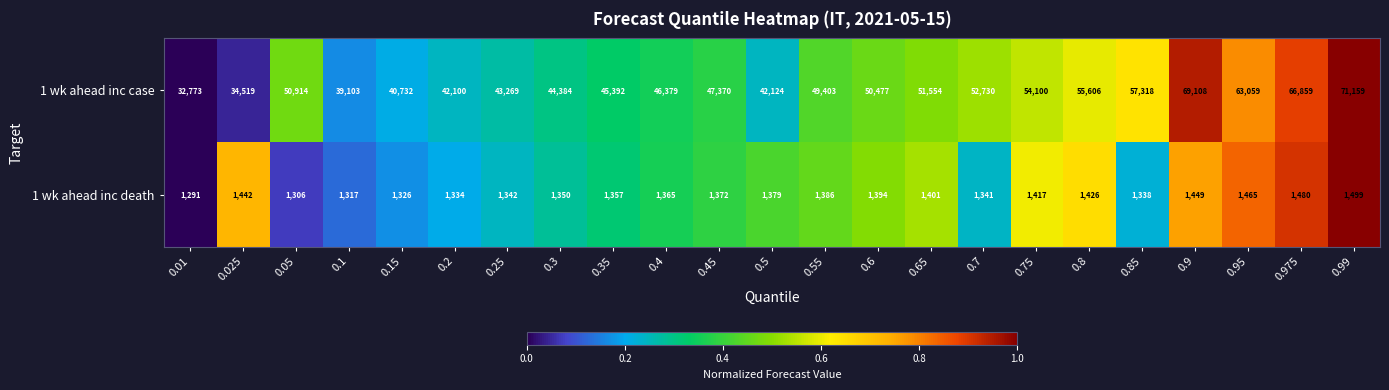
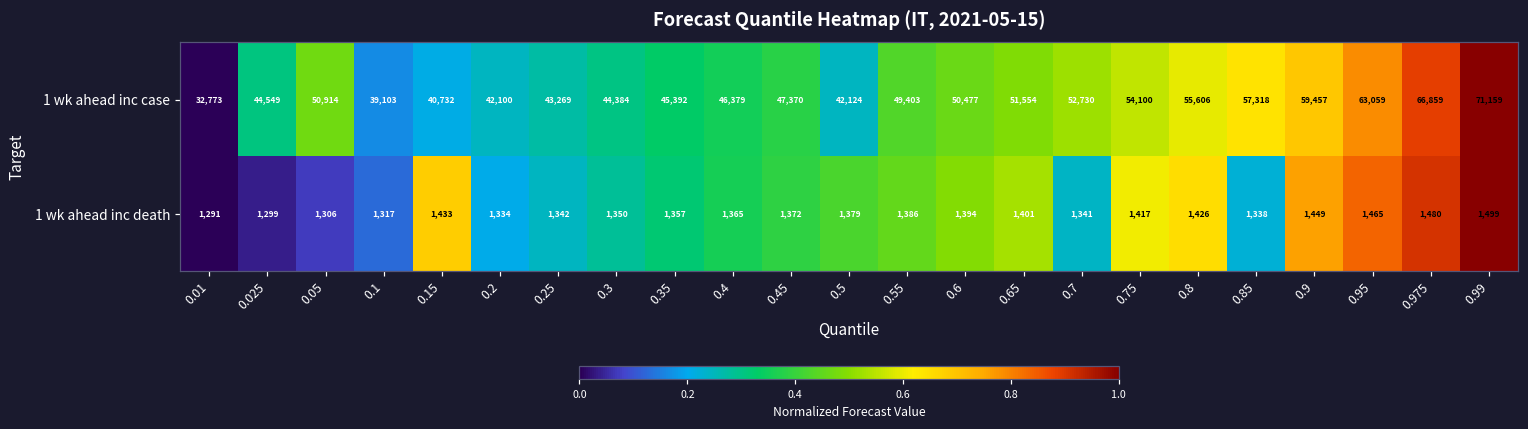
1 wk ahead inc case, 0.025: 34,519 -> 44,549
1 wk ahead inc case, 0.9: 69,108 -> 59,457
1 wk ahead inc death, 0.025: 1,442 -> 1,299
1 wk ahead inc death, 0.15: 1,326 -> 1,433
